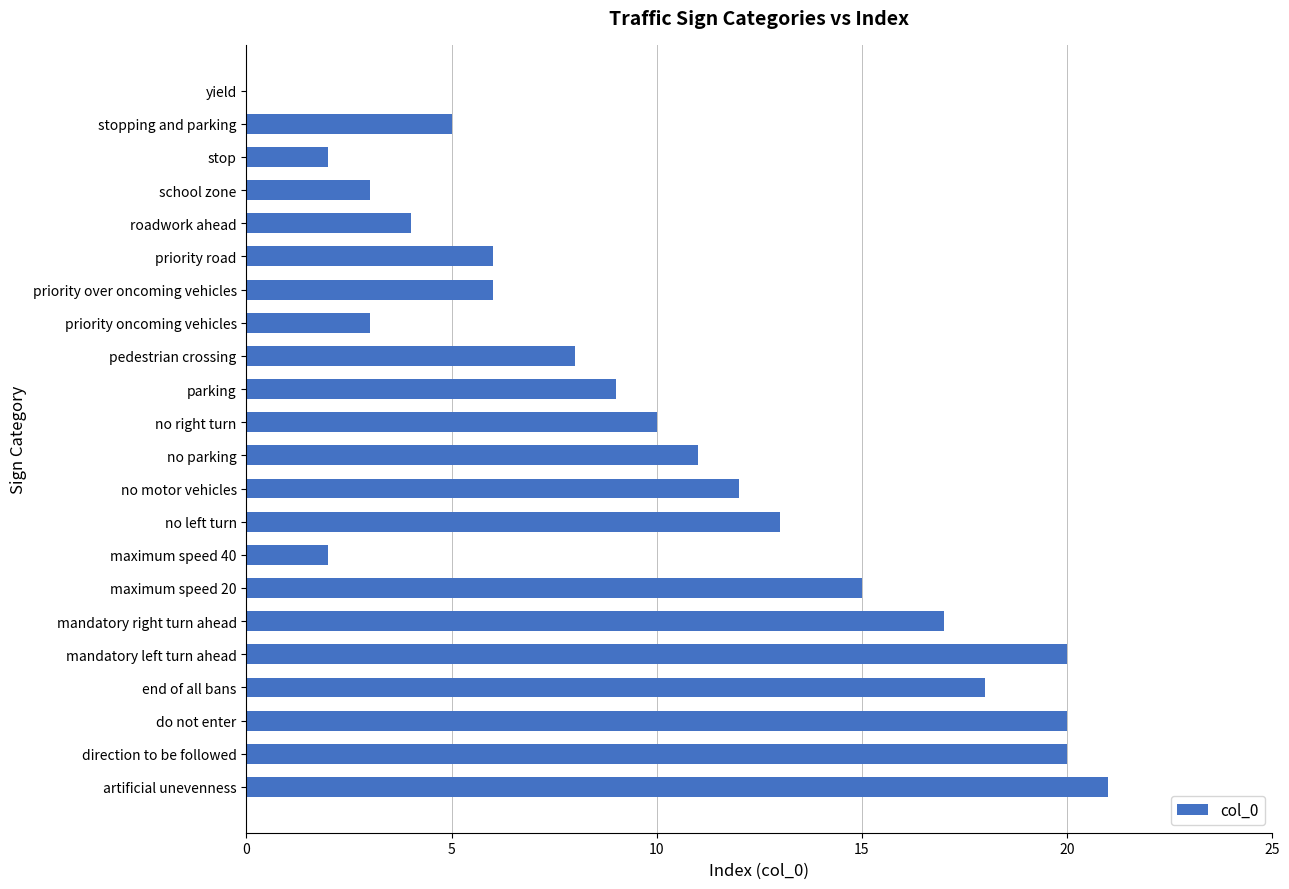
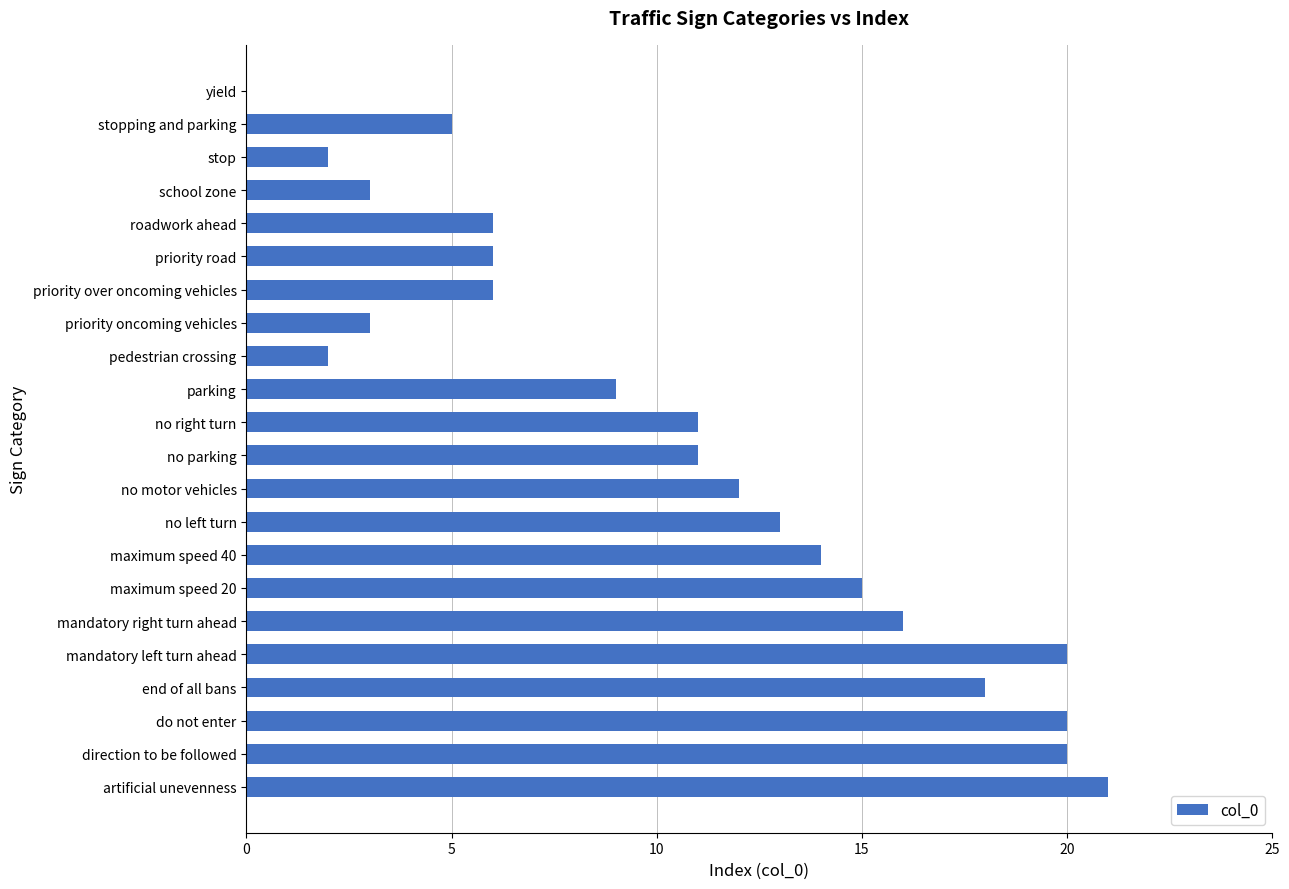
roadwork ahead: 4 -> 6
pedestrian crossing: 8 -> 2
no right turn: 10 -> 11
maximum speed 40: 2 -> 14
mandatory right turn ahead: 17 -> 16
